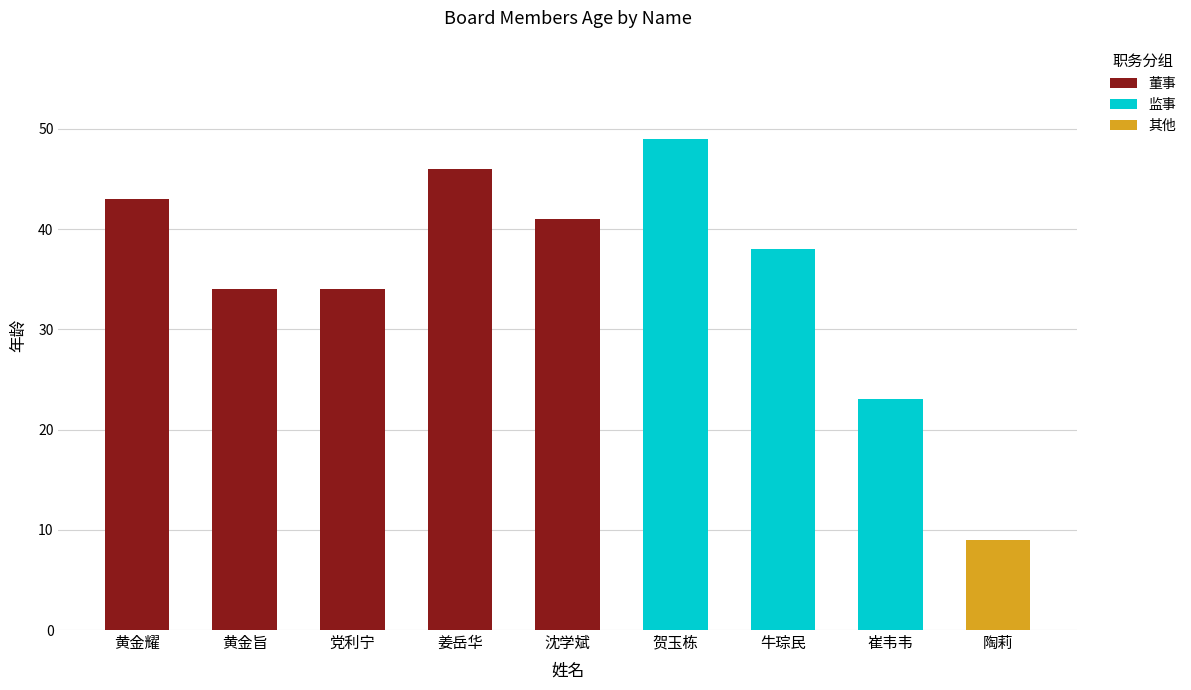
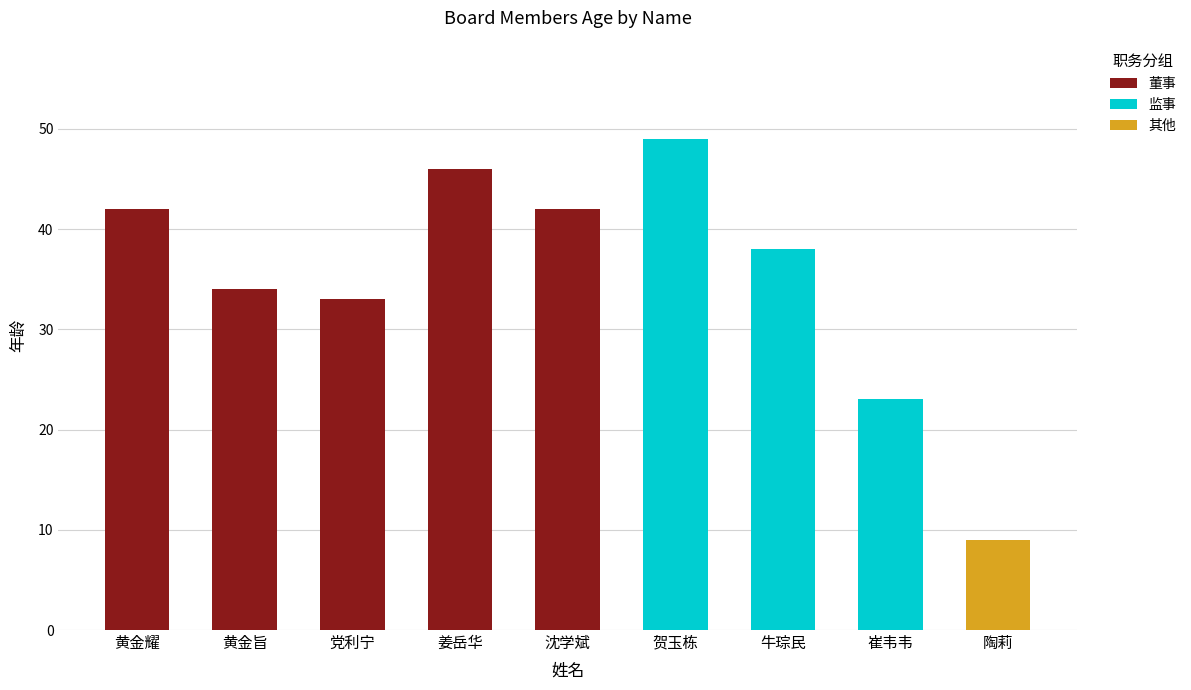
黄金耀: 43 -> 42
党利宁: 34 -> 33
沈学斌: 41 -> 42
